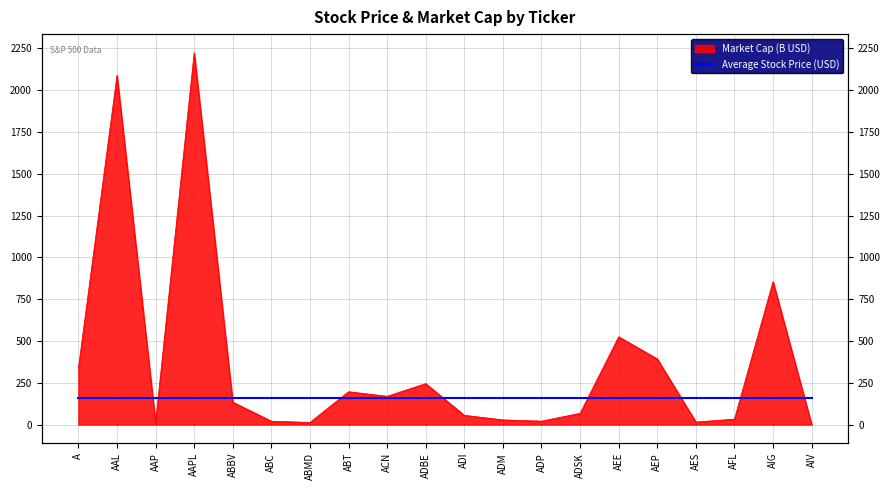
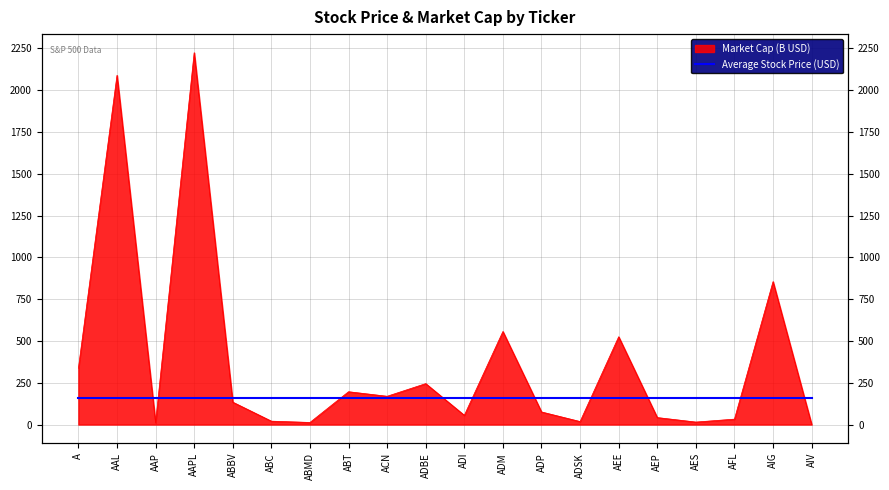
Market Cap (B USD), ADM: 30 -> 560
Market Cap (B USD), ADP: 20 -> 80
Market Cap (B USD), ADSK: 70 -> 20
Market Cap (B USD), AEP: 390 -> 40
